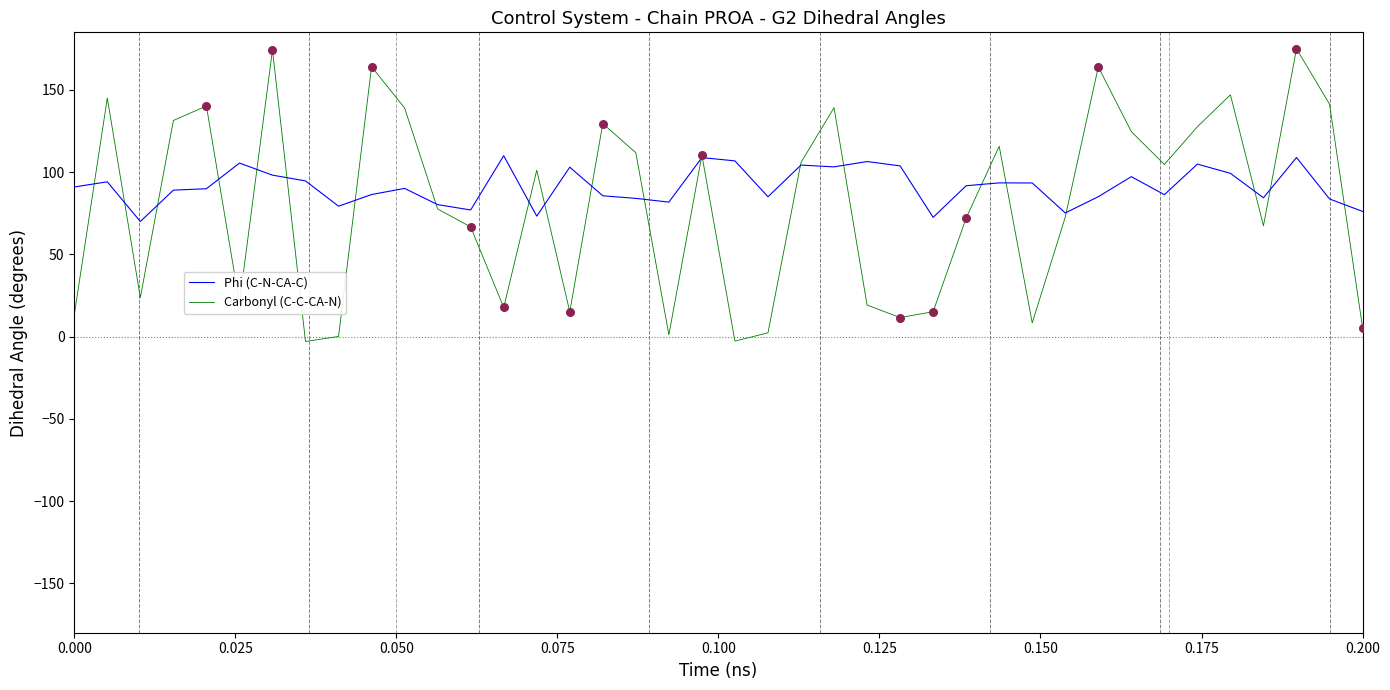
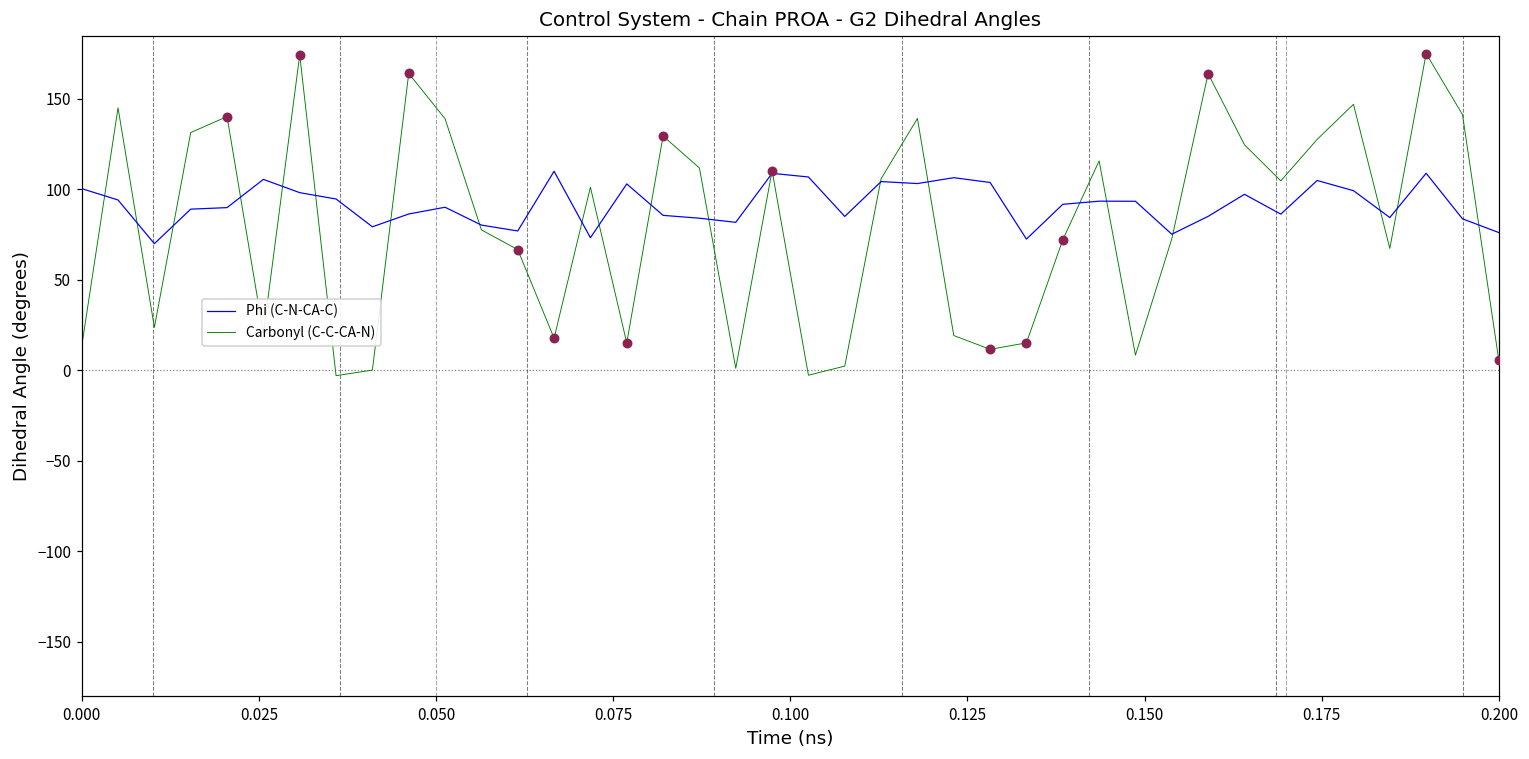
Phi (C-N-CA-C), 0.000: 91 -> 100
